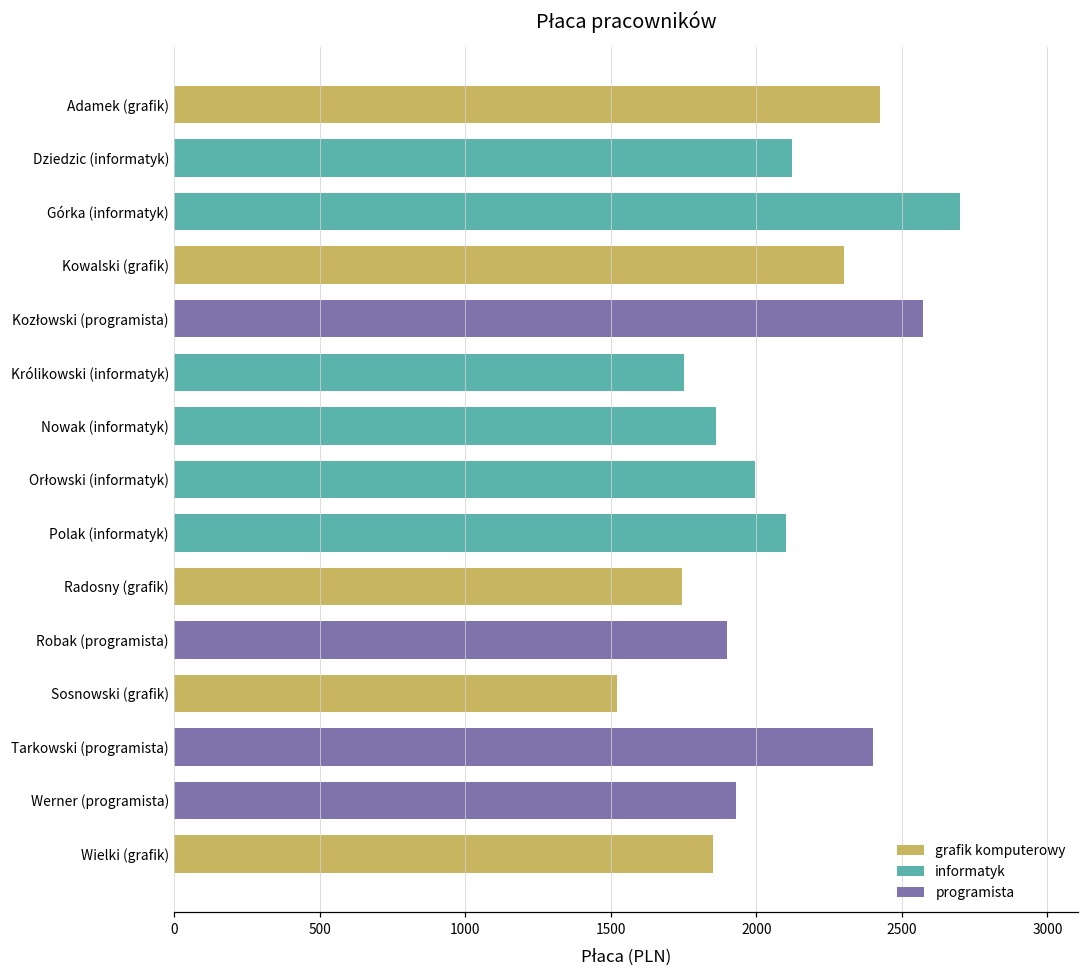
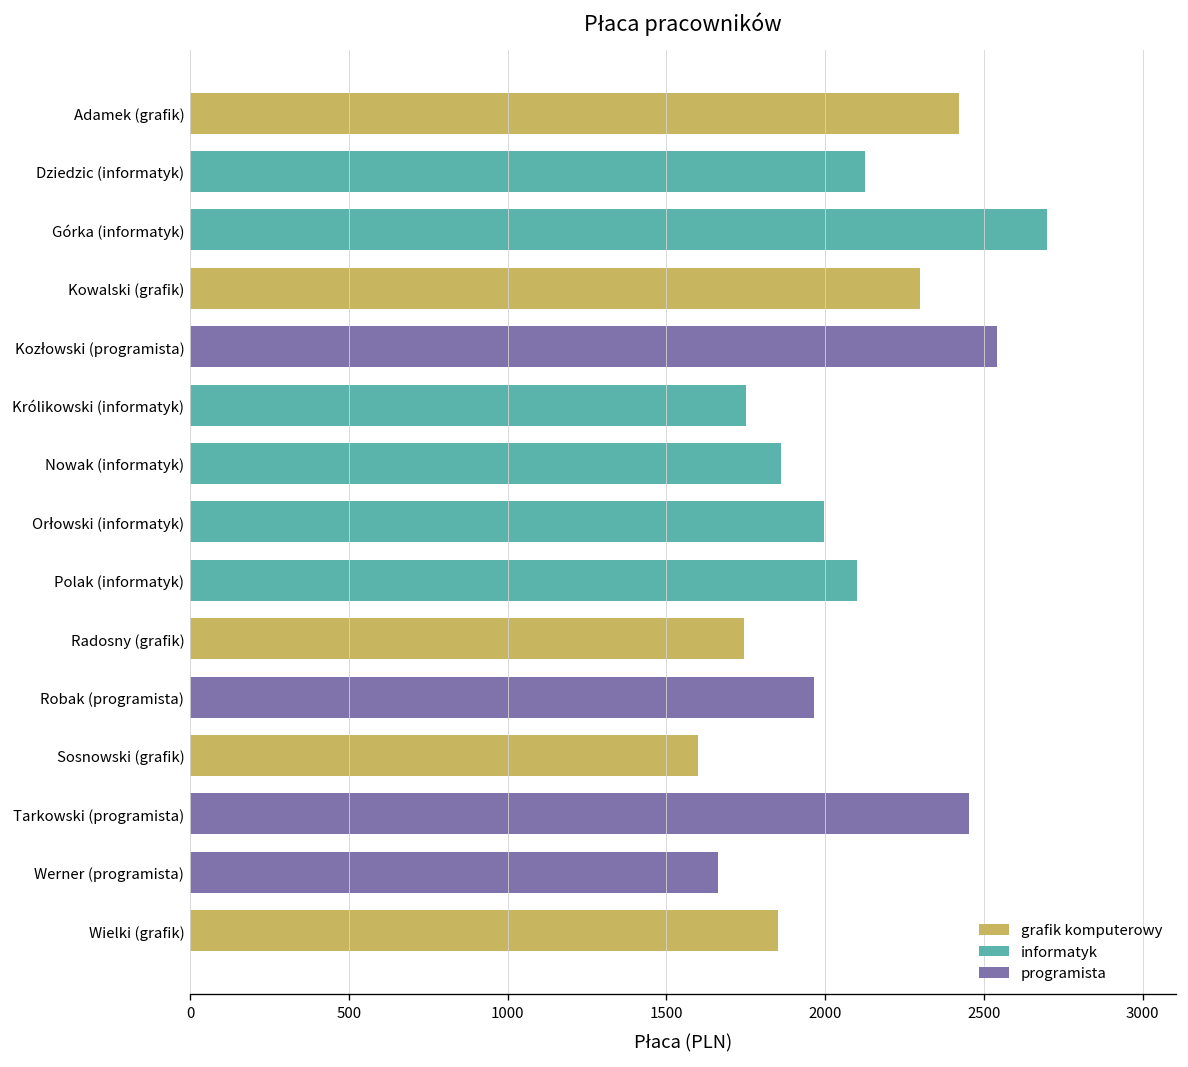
Kozłowski (programista): 2570 -> 2540
Robak (programista): 1900 -> 1960
Sosnowski (grafik): 1520 -> 1600
Tarkowski (programista): 2400 -> 2450
Werner (programista): 1930 -> 1660
